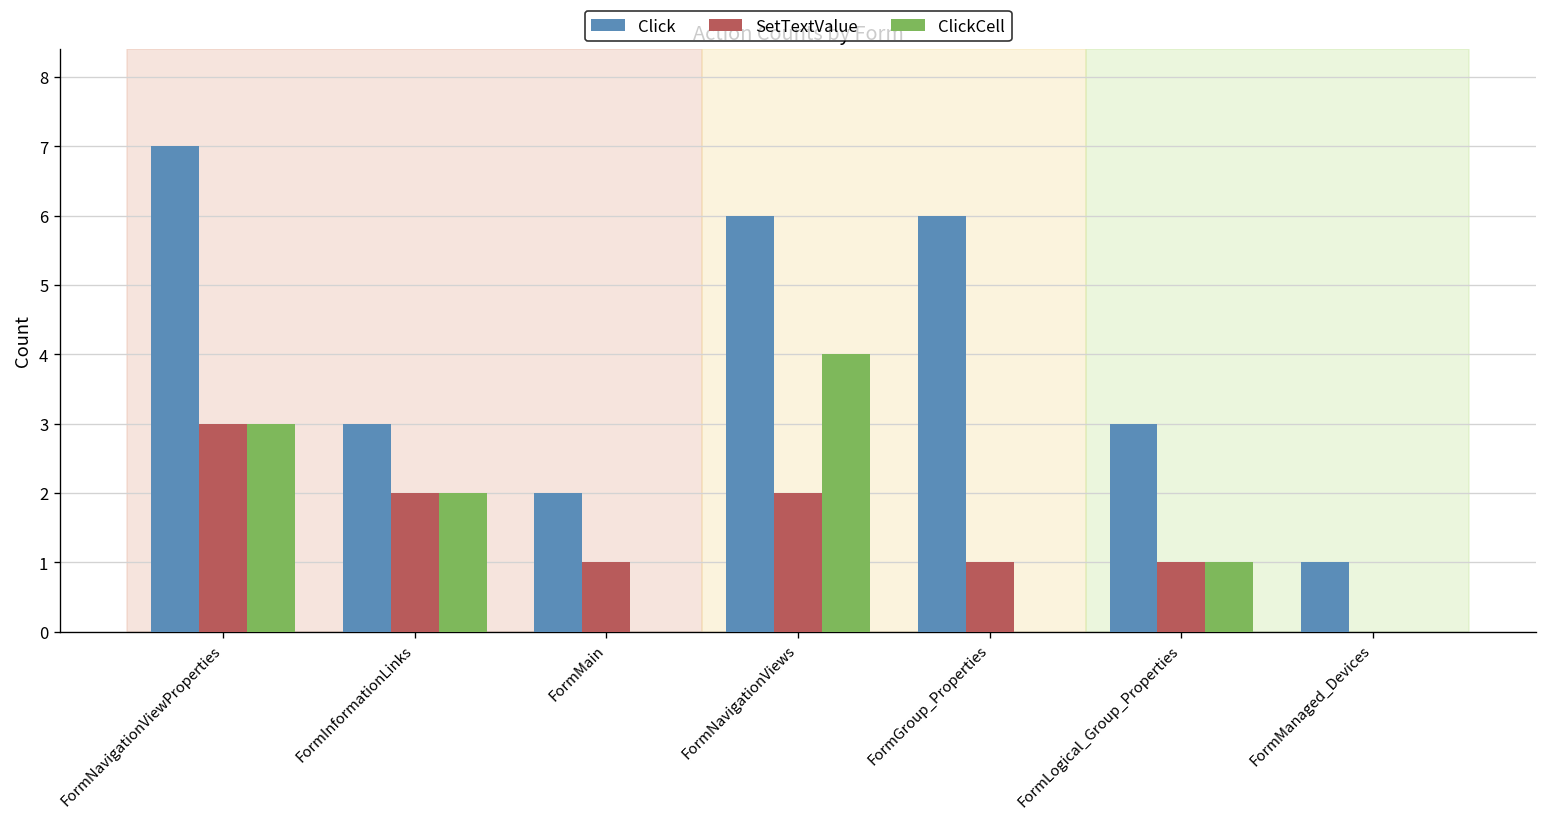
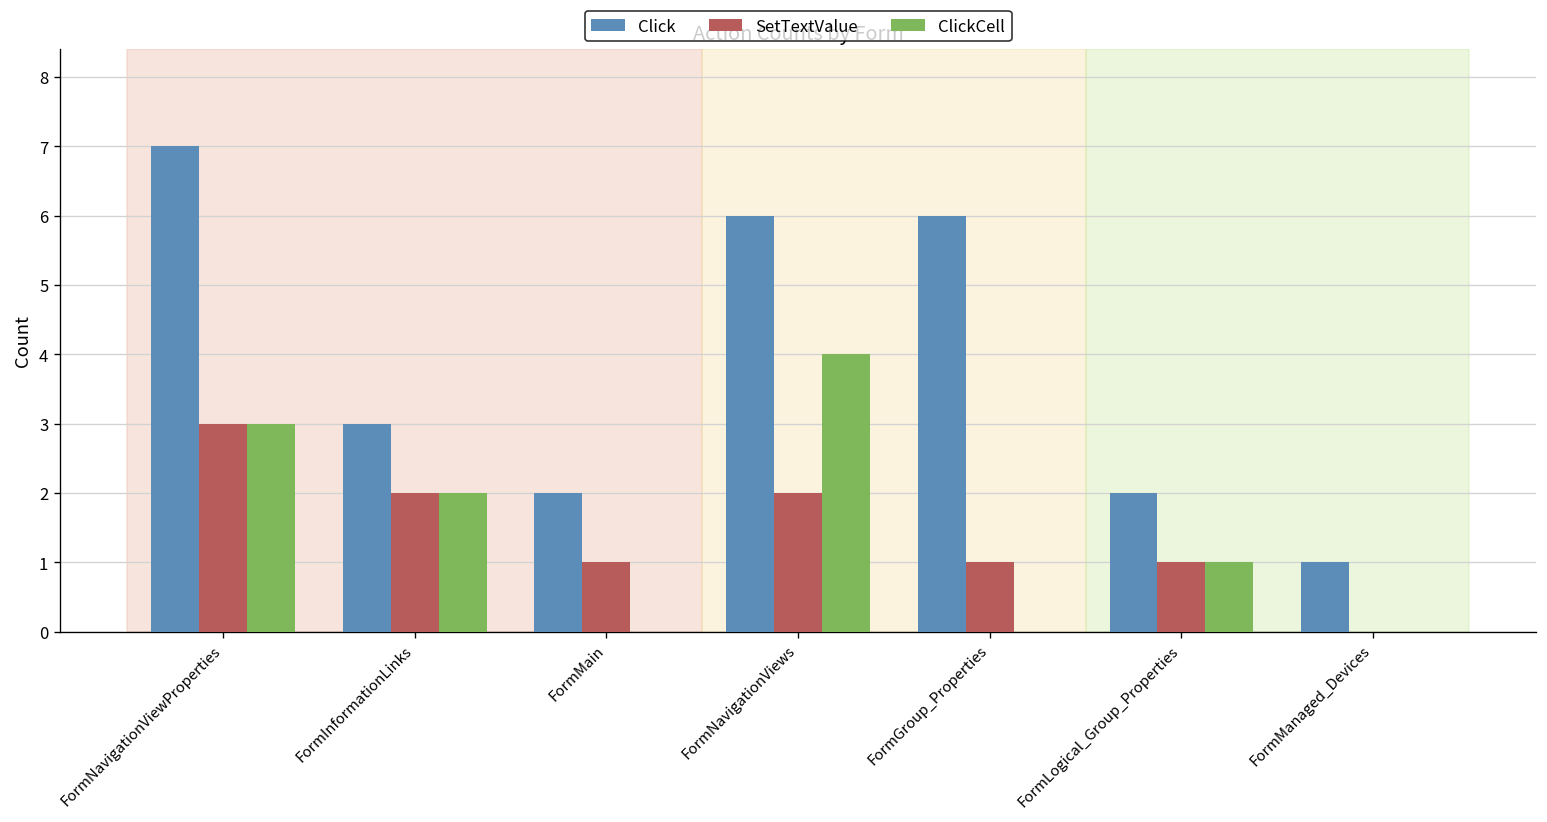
Click, FormLogical_Group_Properties: 3 -> 2
